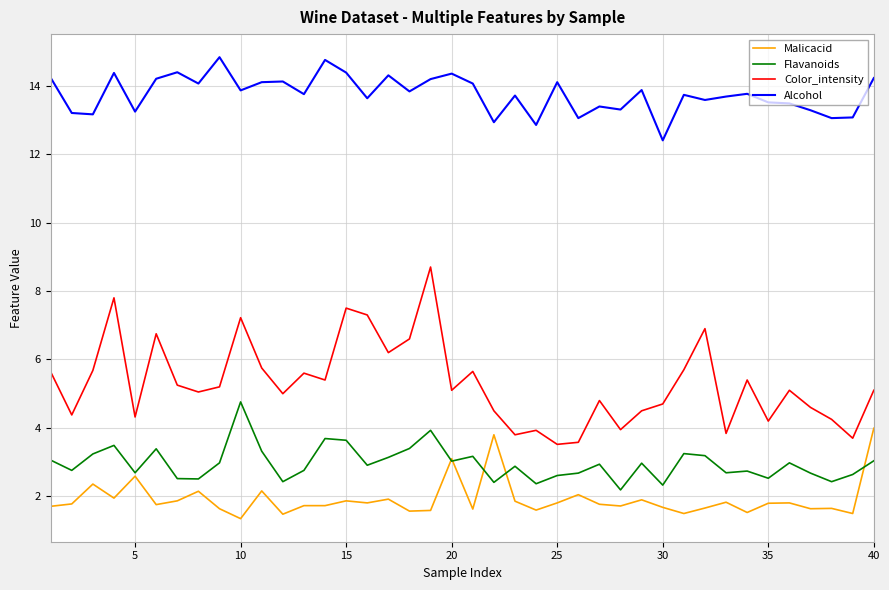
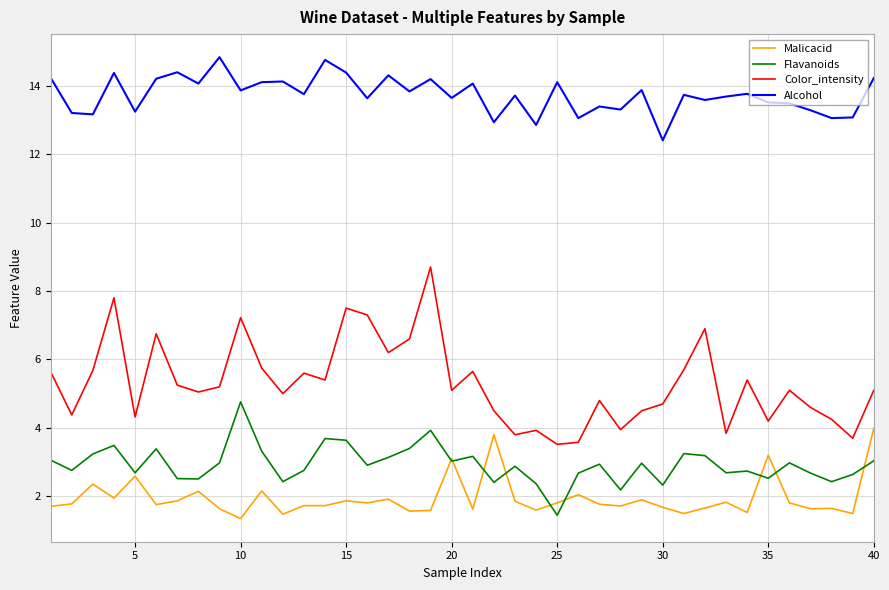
Alcohol, 20: 14.4 -> 13.6
Flavanoids, 25: 2.6 -> 1.5
Malicacid, 35: 1.8 -> 3.2
